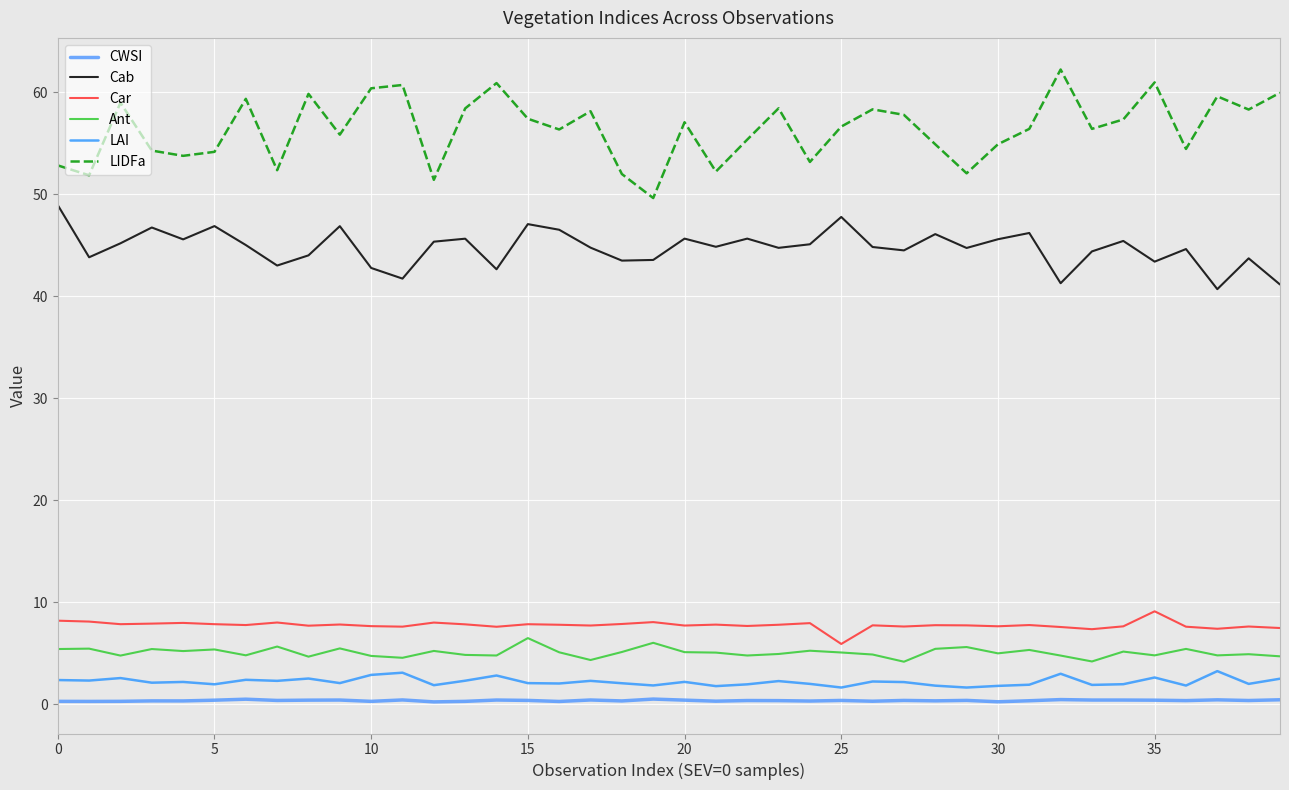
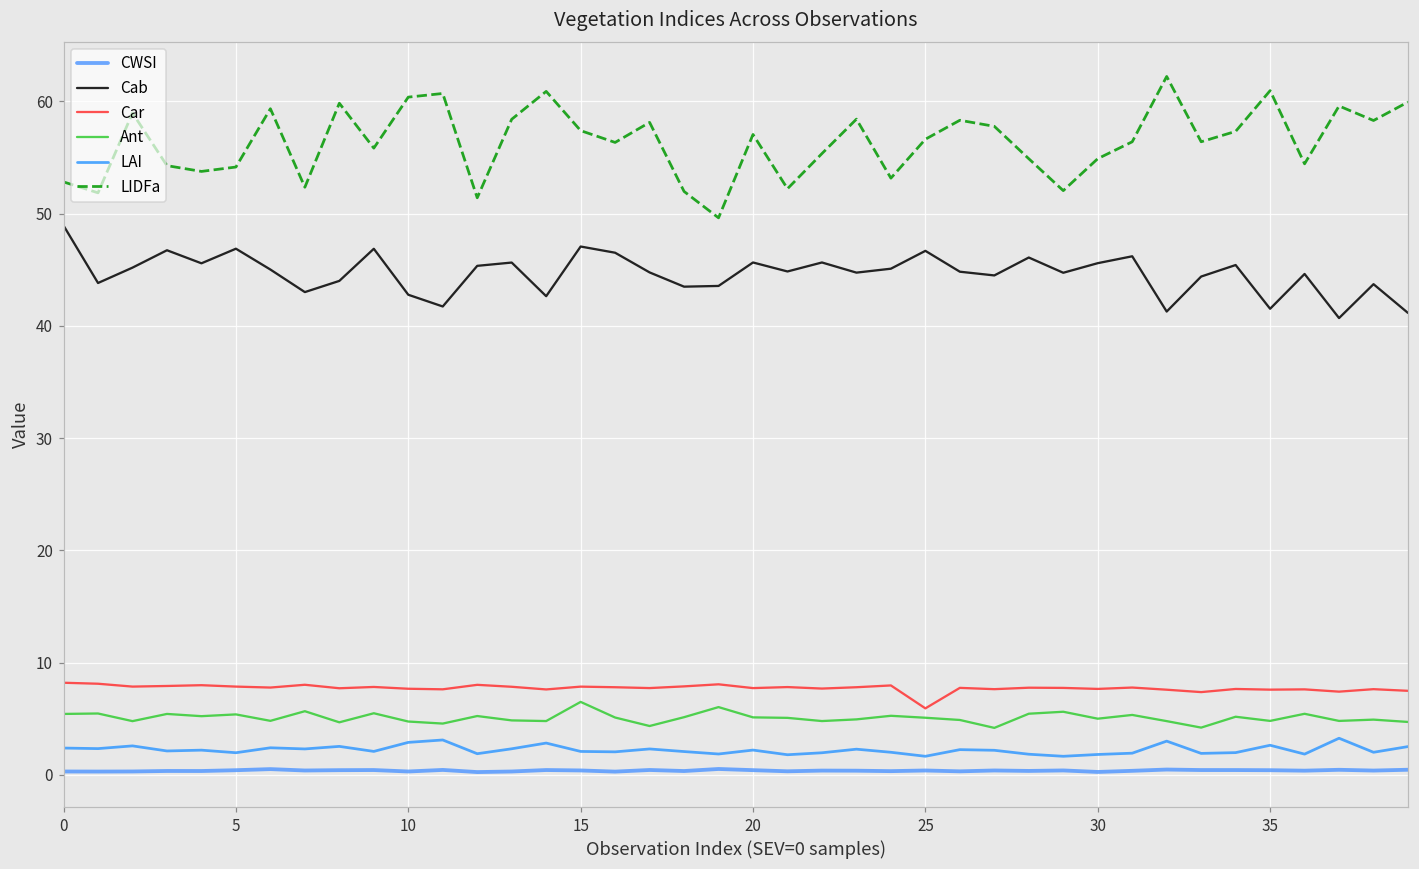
Cab, 25: 47.8 -> 46.7
Cab, 35: 43.4 -> 41.5
Car, 35: 9.1 -> 7.6
